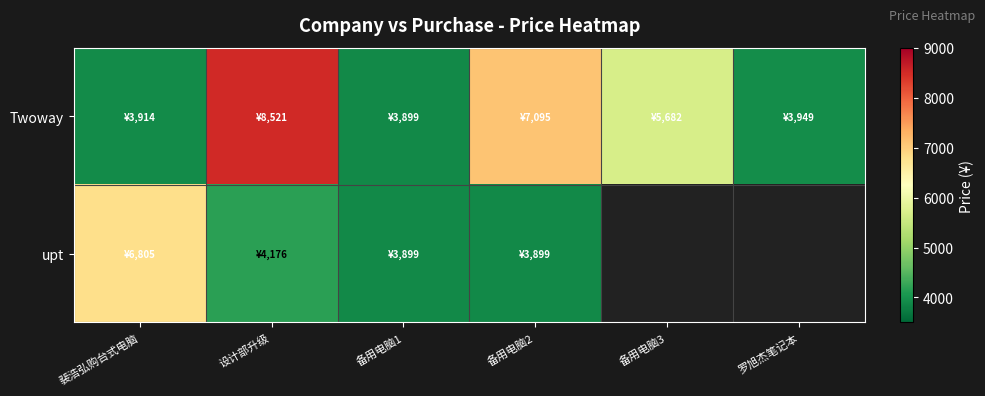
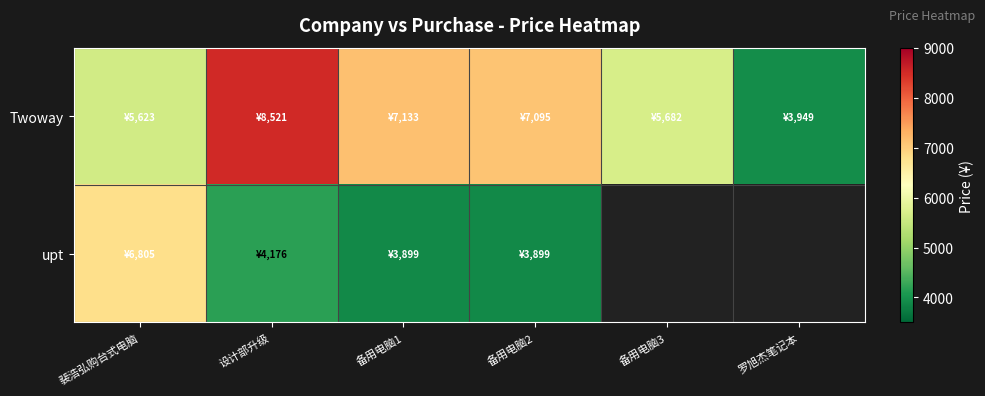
Twoway, 裴浩弘购台式电脑: ¥3,914 -> ¥5,623
Twoway, 备用电脑1: ¥3,899 -> ¥7,133
